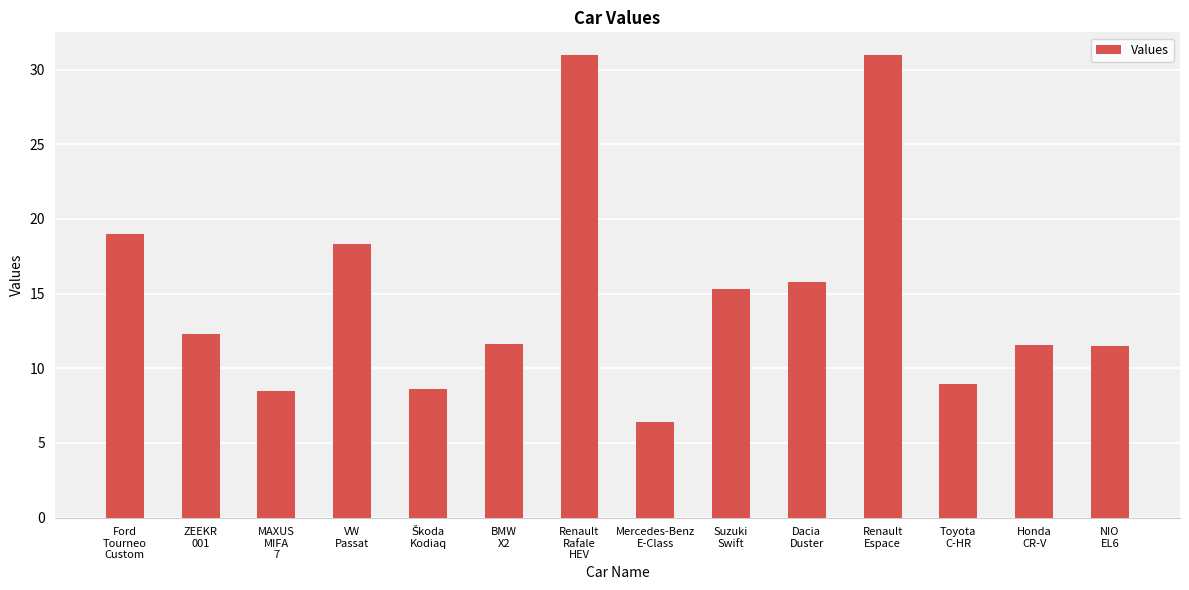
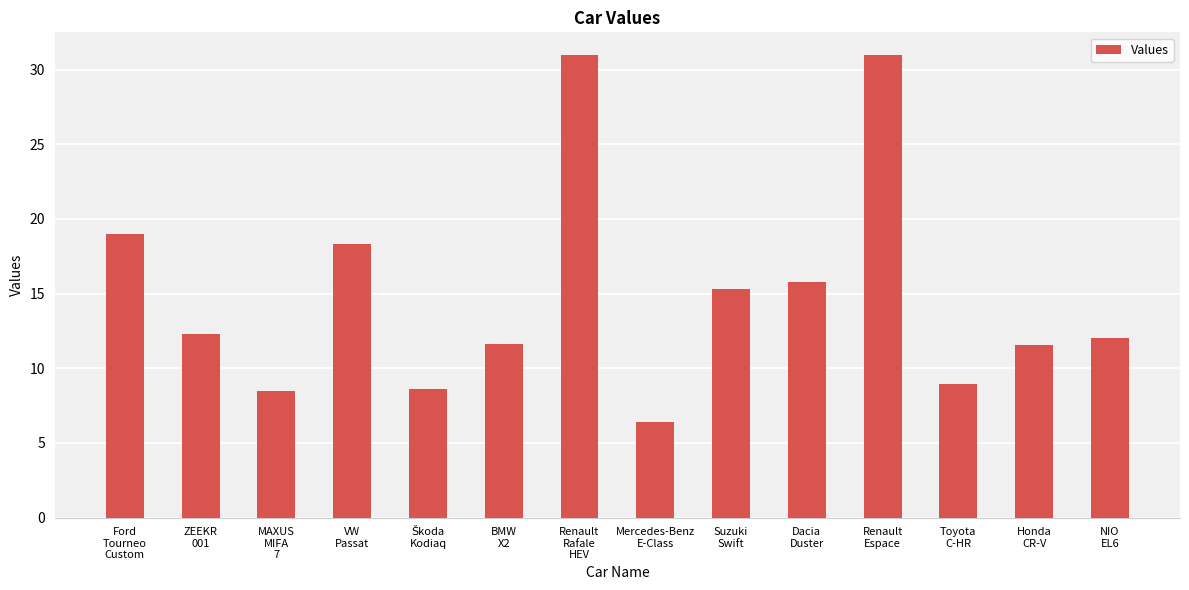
NIO EL6: 11.5 -> 12.0
